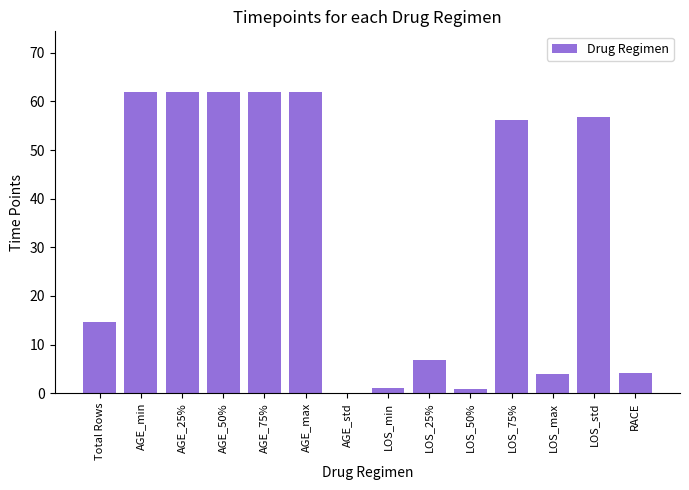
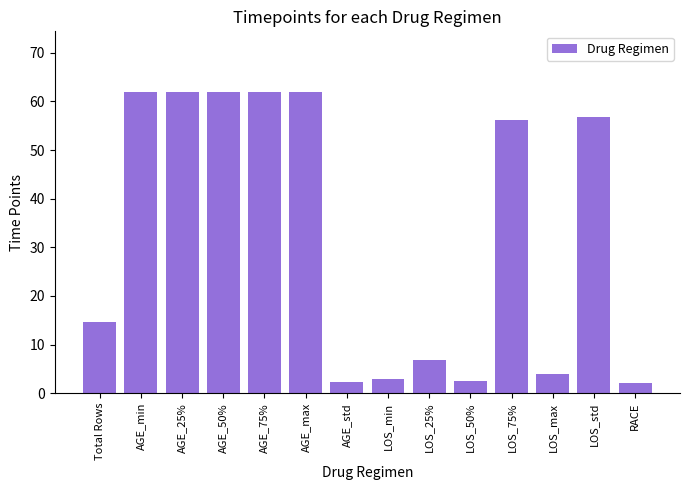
AGE_std: 0 -> 2
LOS_min: 1 -> 3
LOS_50%: 1 -> 3
RACE: 4 -> 2
